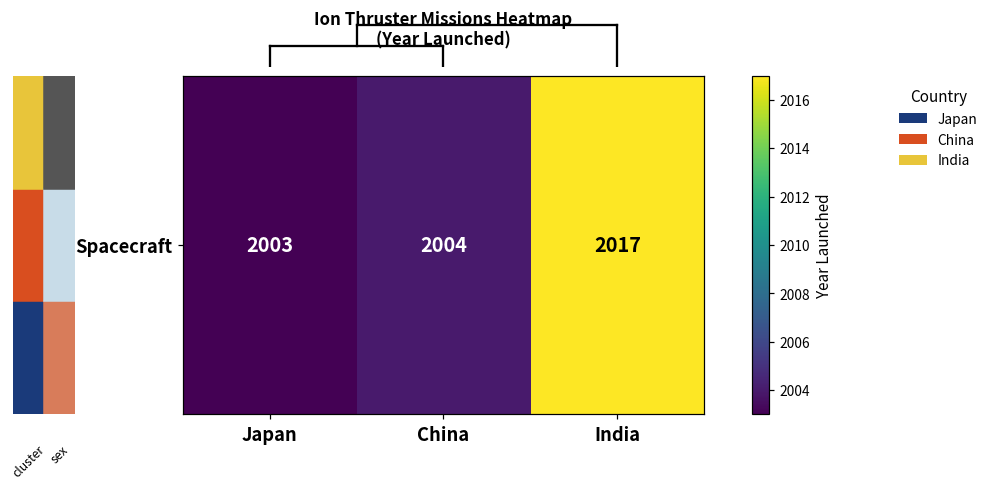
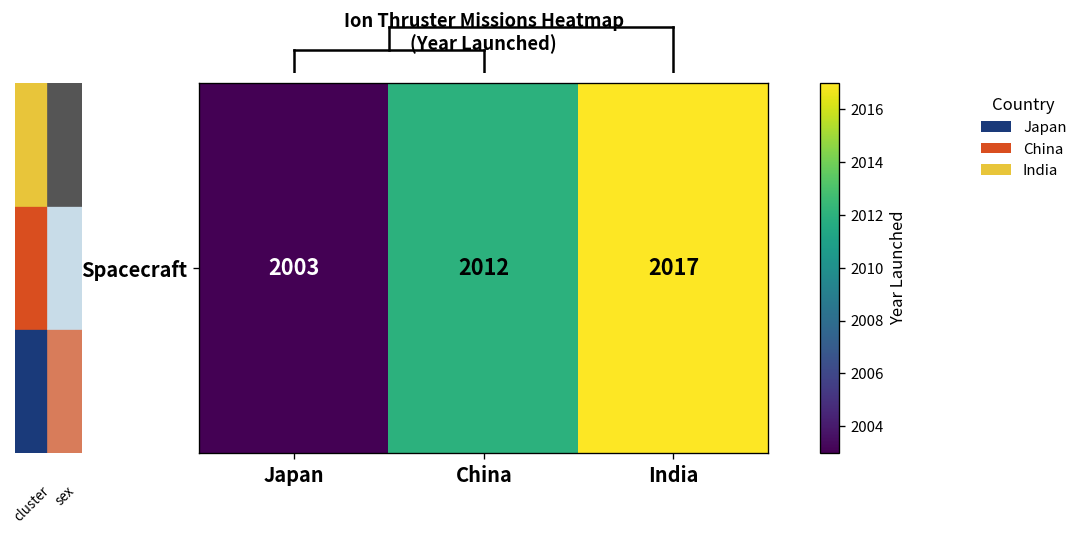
Ion Thruster Missions Heatmap (Year Launched), Spacecraft, China: 2004 -> 2012
